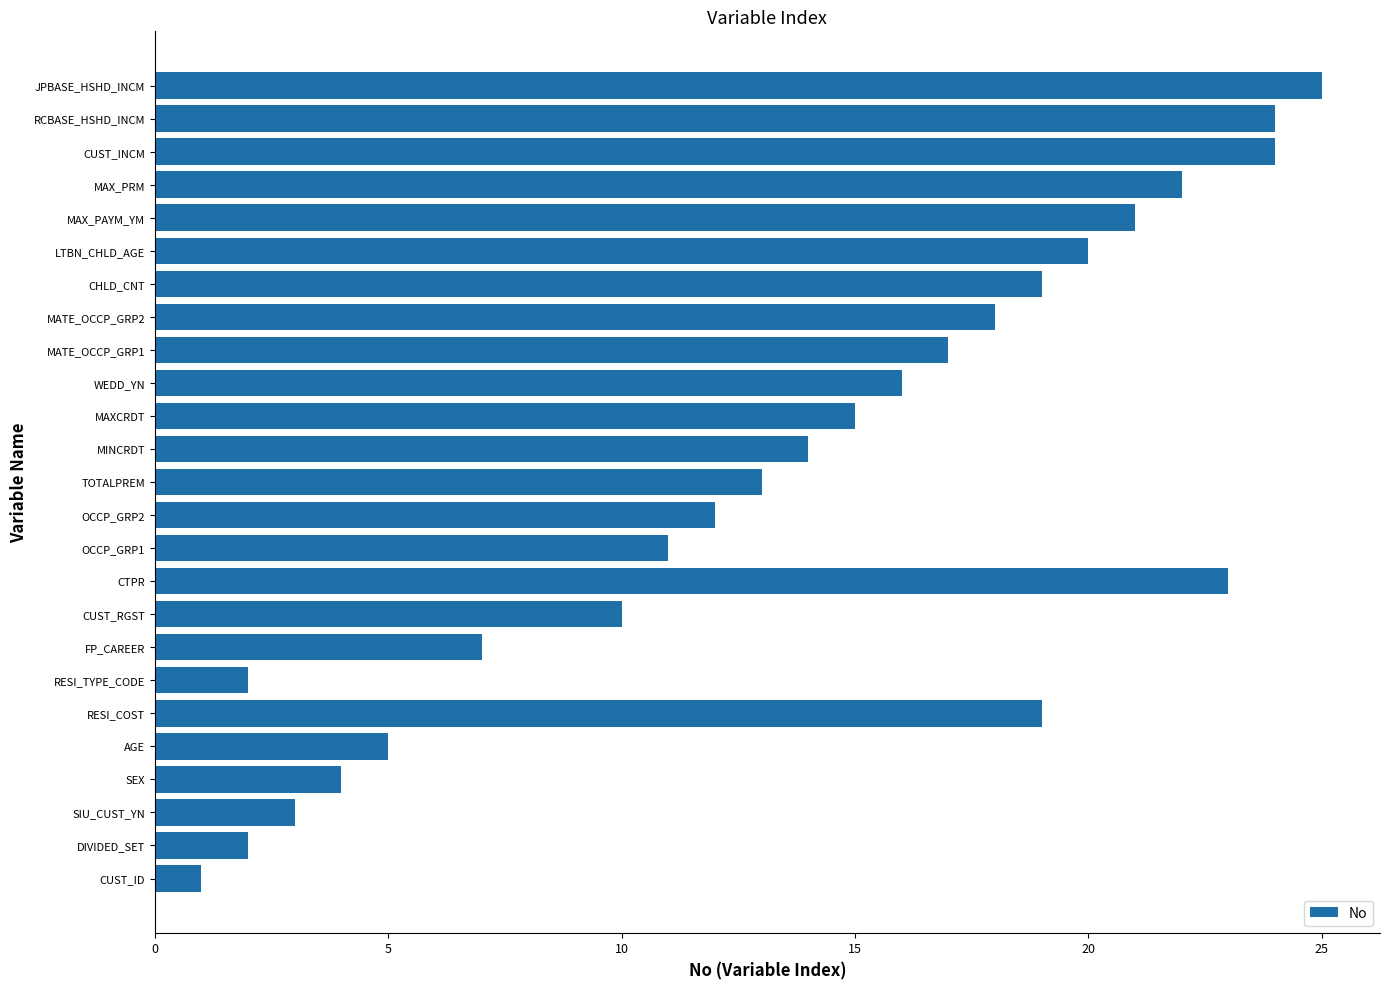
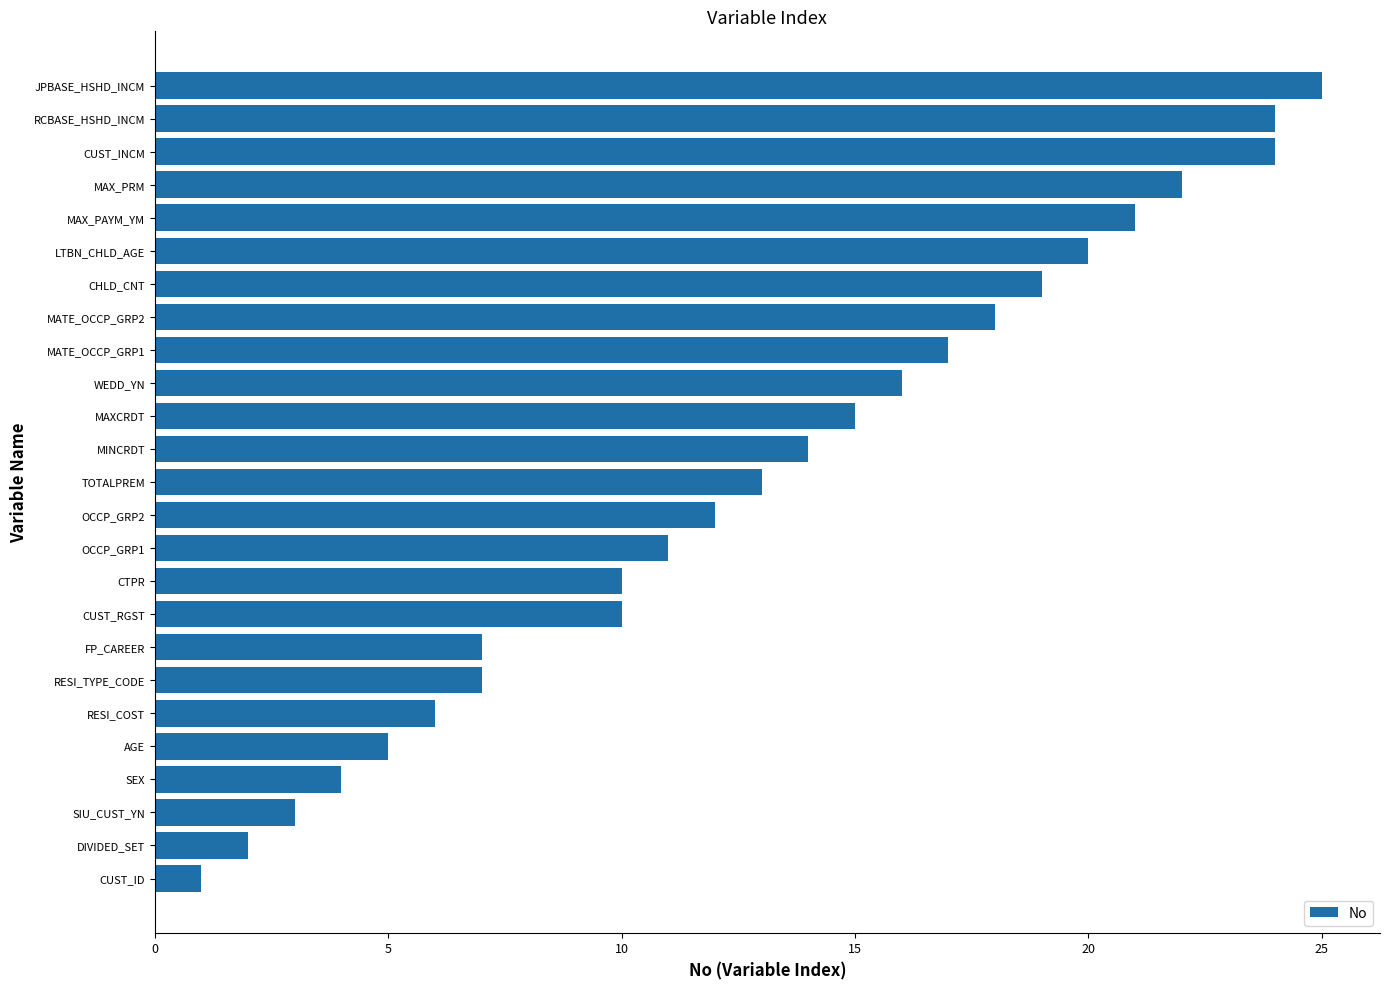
CTPR: 23 -> 10
RESI_TYPE_CODE: 2 -> 7
RESI_COST: 19 -> 6
